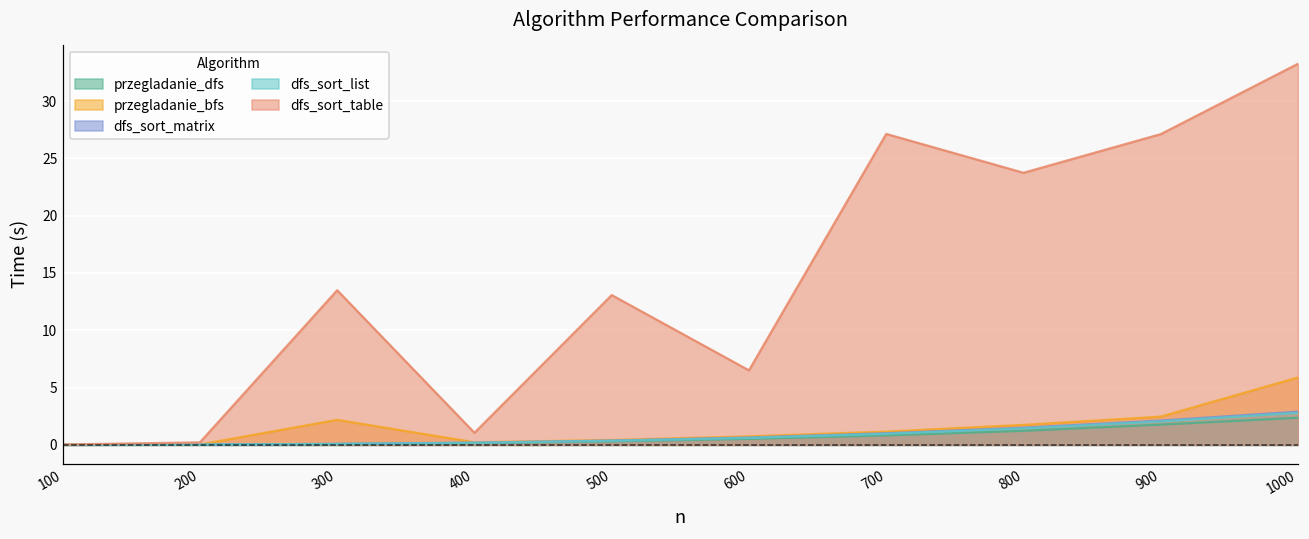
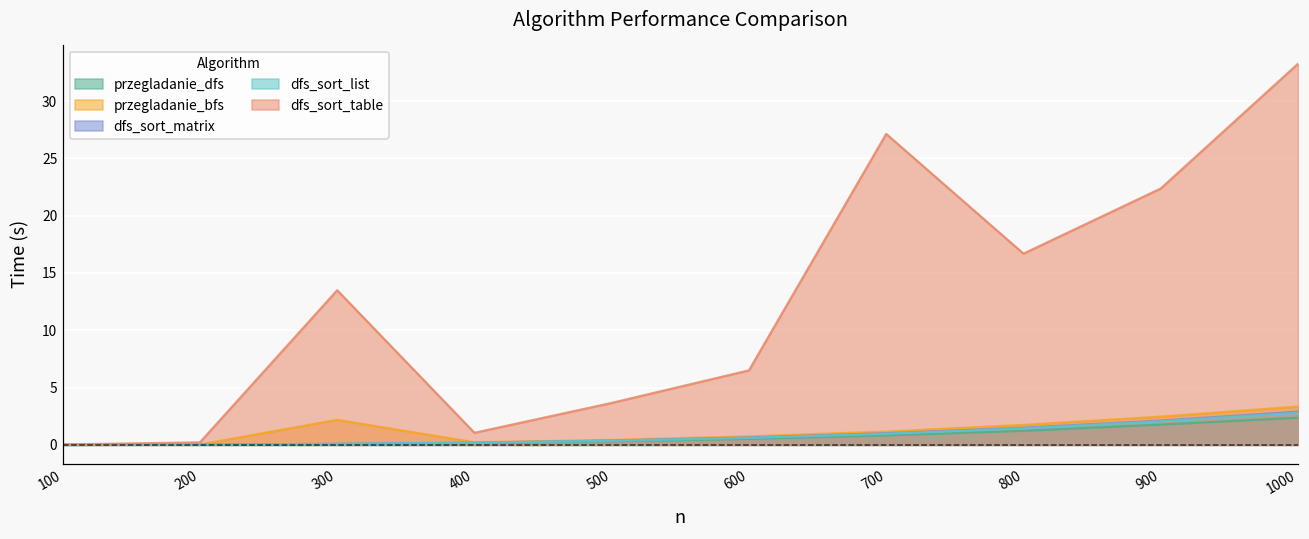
dfs_sort_table, 500: 13.1 -> 3.7
dfs_sort_table, 800: 23.7 -> 16.7
dfs_sort_table, 900: 27.1 -> 22.4
przegladanie_bfs, 1000: 5.9 -> 3.3
